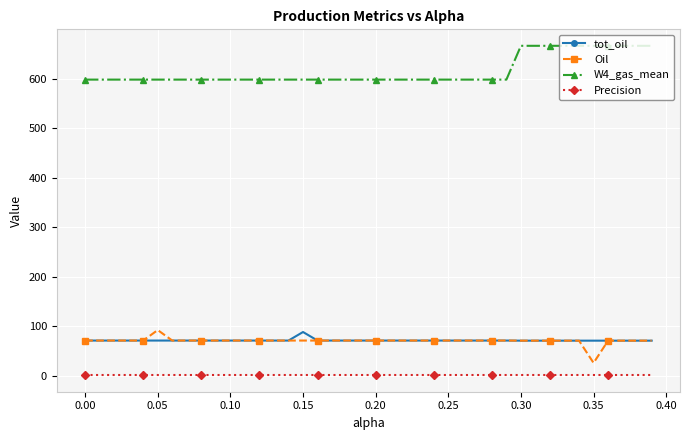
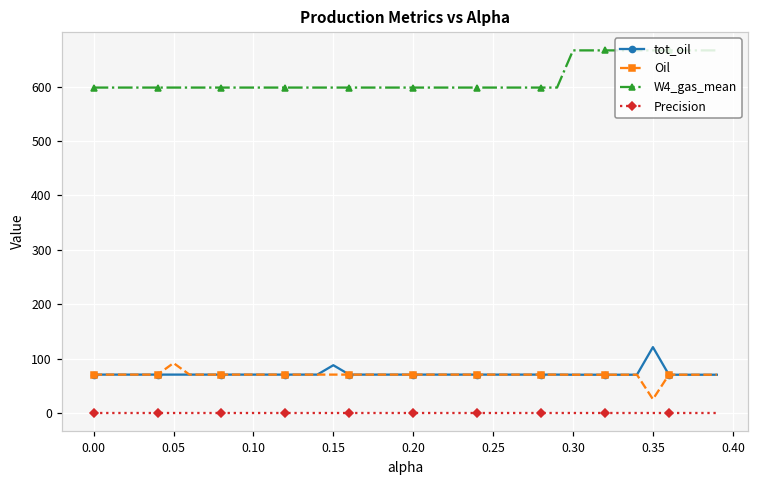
tot_oil, 0.35: 70 -> 120
